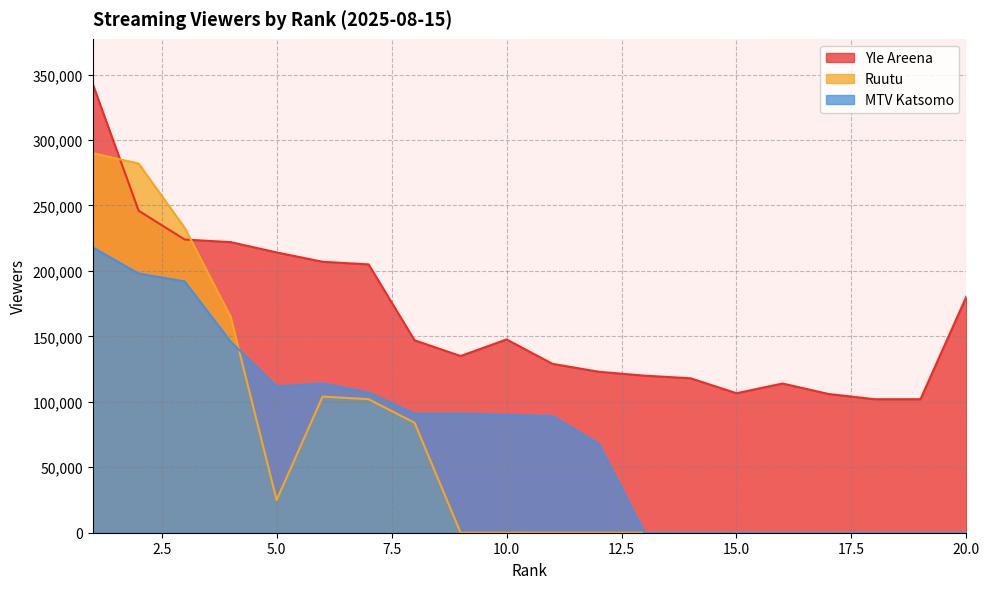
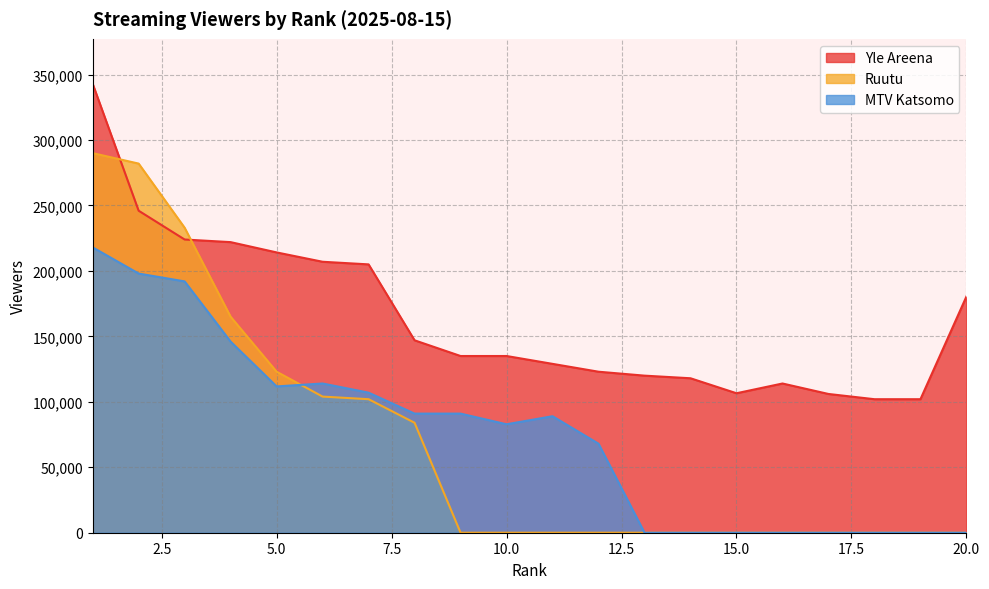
Ruutu, 5.0: 25,000 -> 123,000
Yle Areena, 10.0: 148,000 -> 135,000
MTV Katsomo, 10.0: 90,000 -> 83,000
